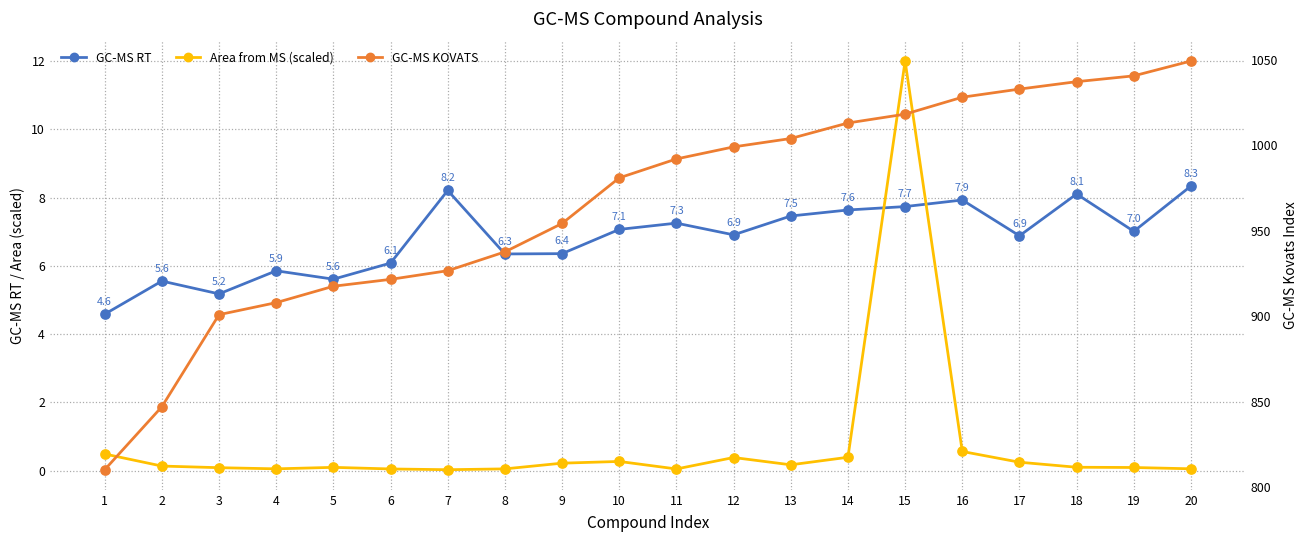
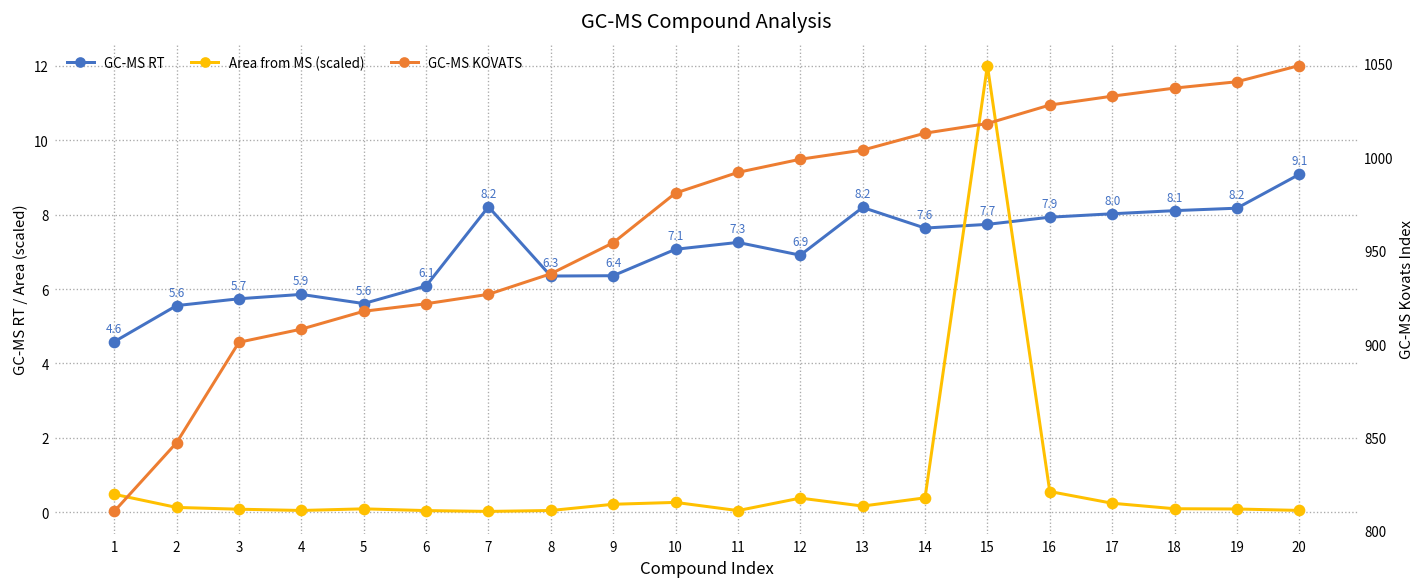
GC-MS RT, 3: 5.2 -> 5.7
GC-MS RT, 13: 7.5 -> 8.2
GC-MS RT, 17: 6.9 -> 8.0
GC-MS RT, 19: 7.0 -> 8.2
GC-MS RT, 20: 8.3 -> 9.1
